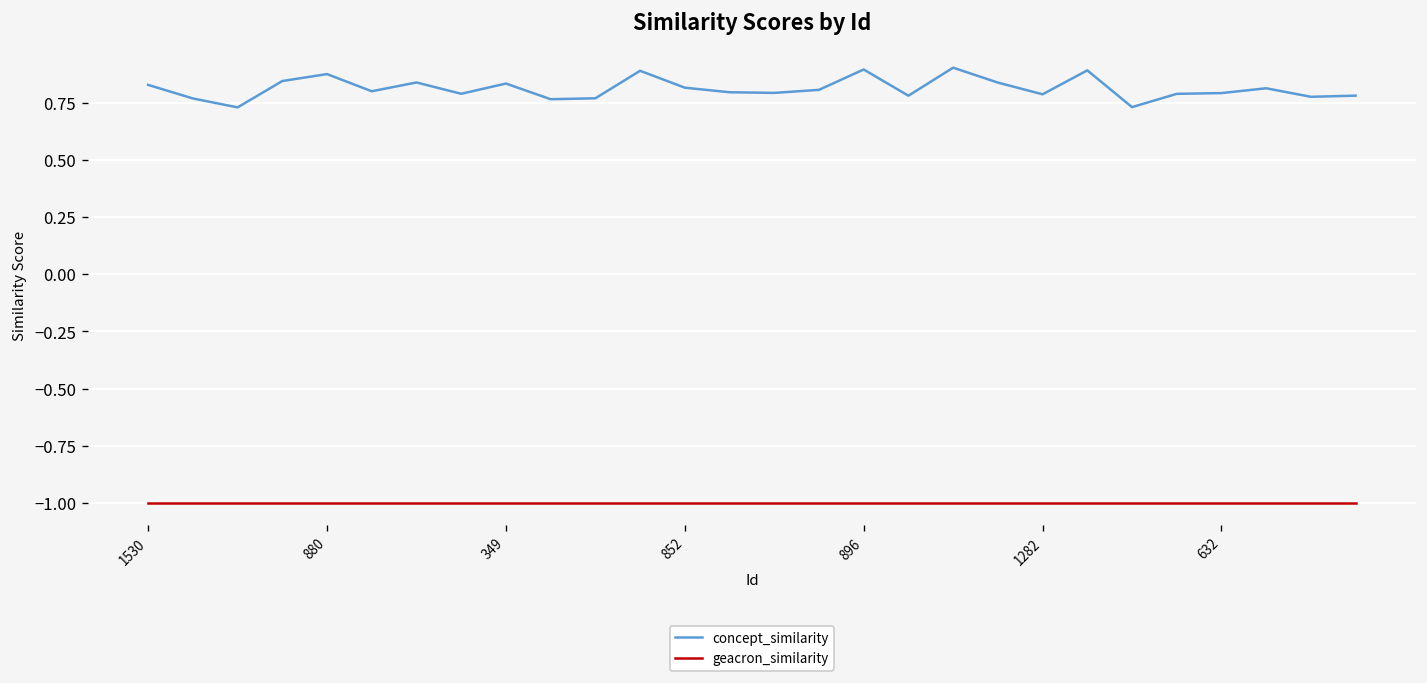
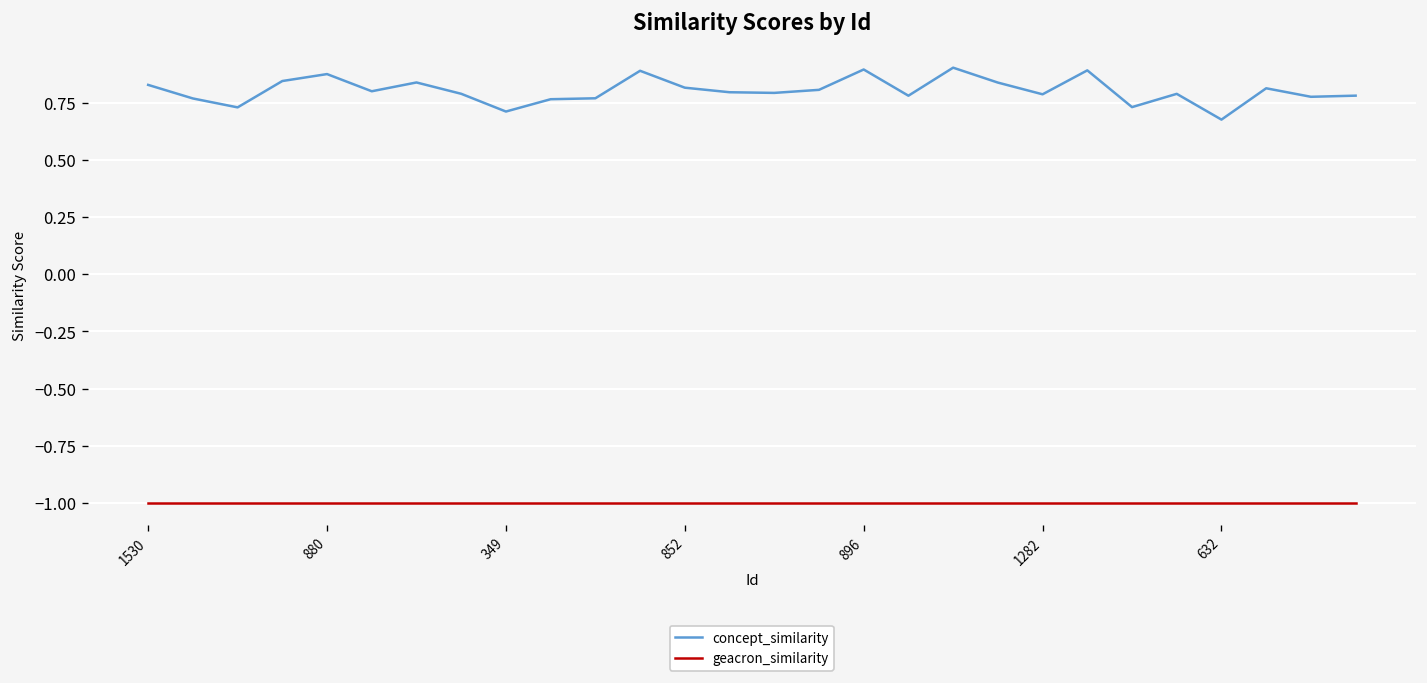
concept_similarity, 349: 0.83 -> 0.71
concept_similarity, 632: 0.79 -> 0.68
